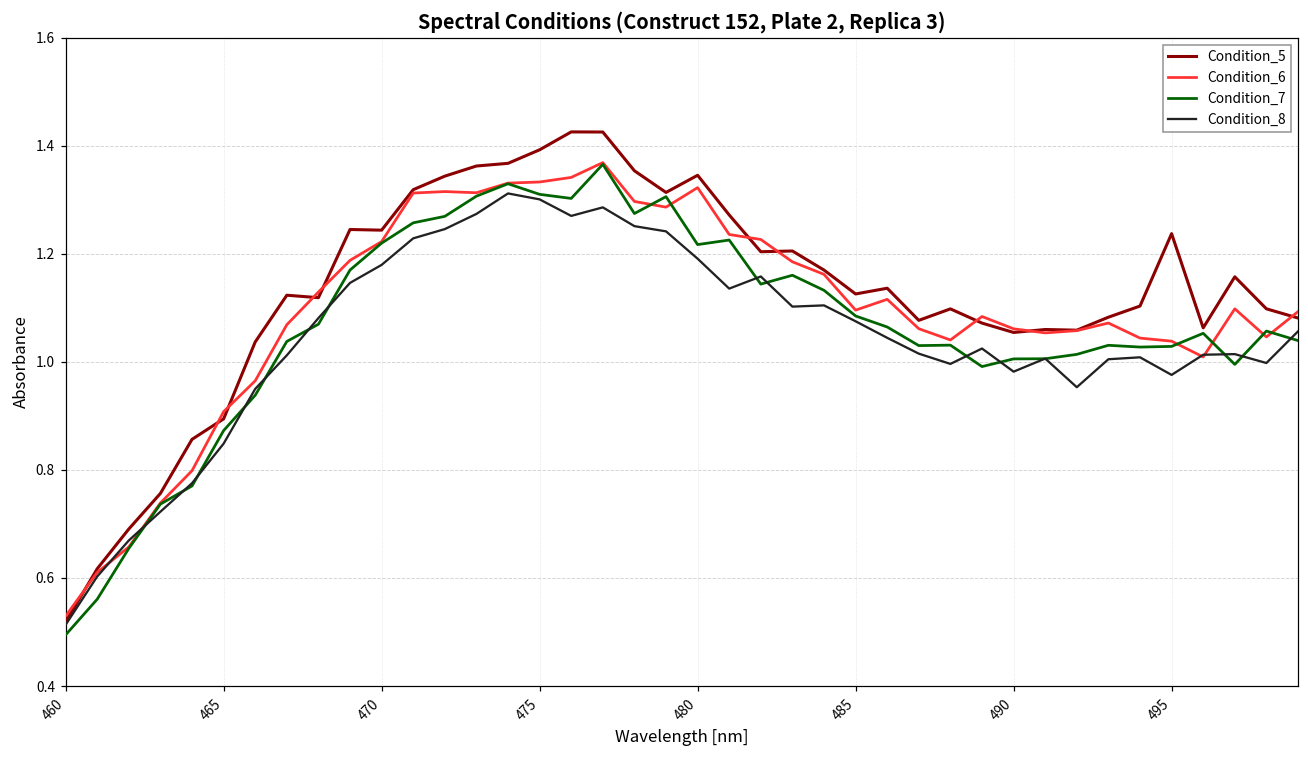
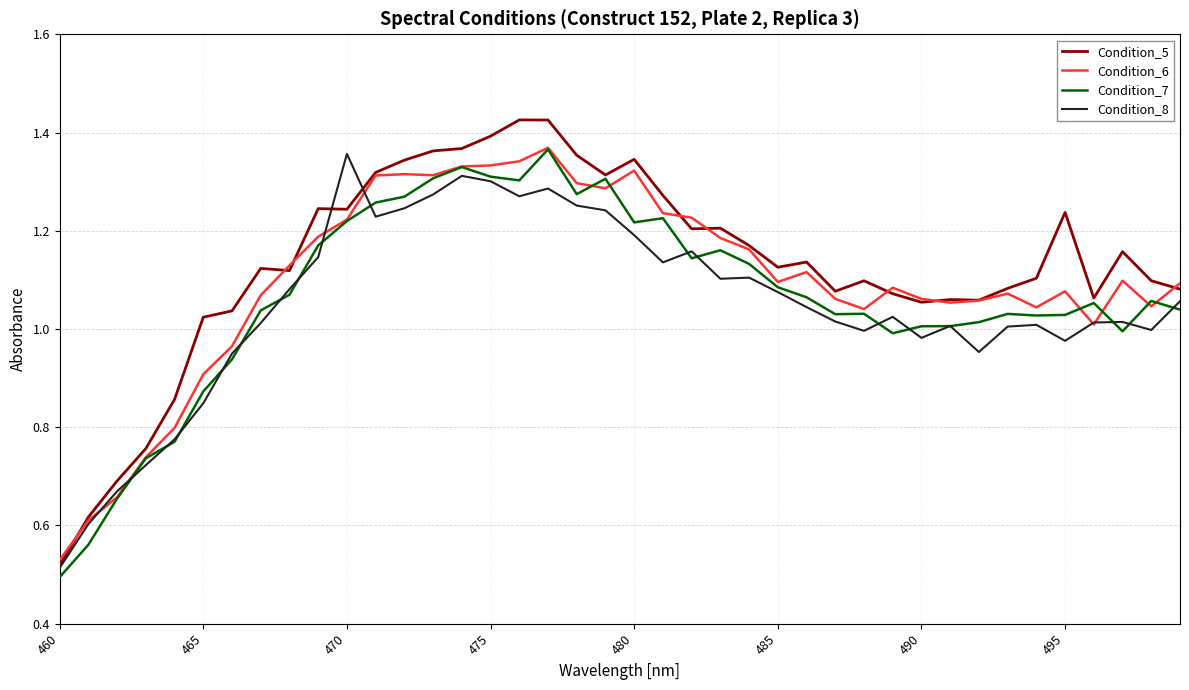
Condition_5, 465: 0.89 -> 1.02
Condition_8, 470: 1.18 -> 1.36
Condition_6, 495: 1.04 -> 1.08
